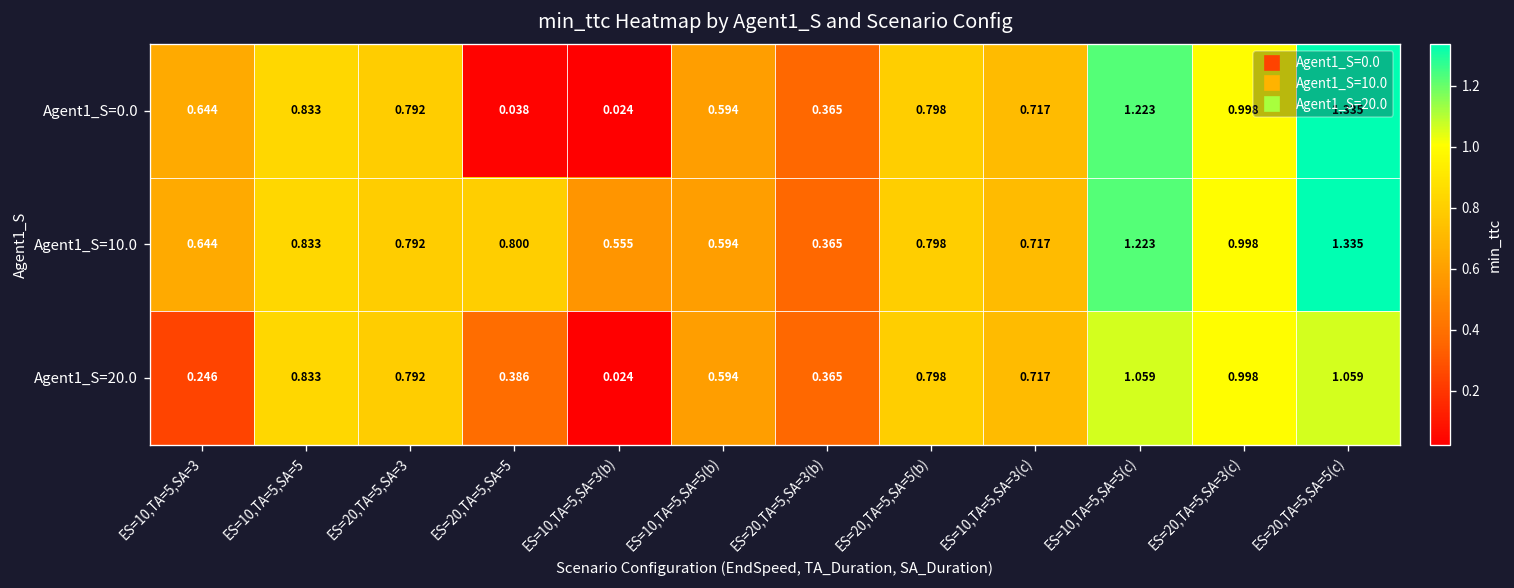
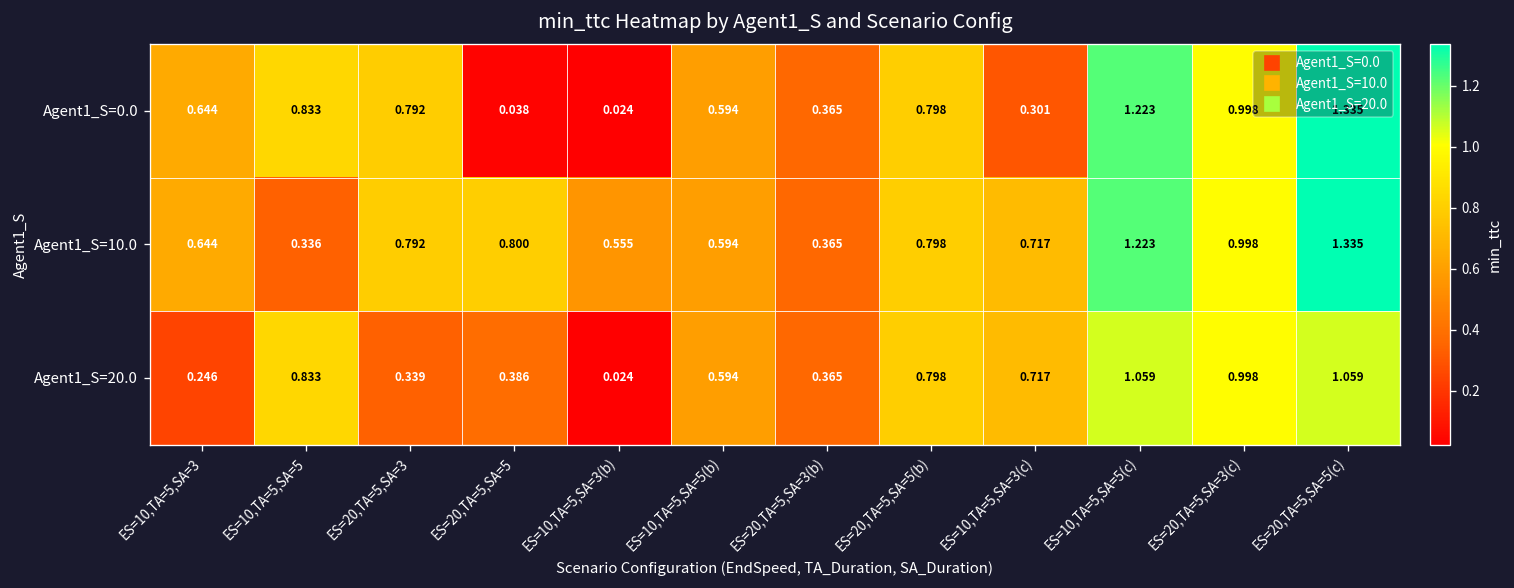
Agent1_S=0.0, ES=10,TA=5,SA=3(c): 0.717 -> 0.301
Agent1_S=10.0, ES=10,TA=5,SA=5: 0.833 -> 0.336
Agent1_S=20.0, ES=20,TA=5,SA=3: 0.792 -> 0.339
